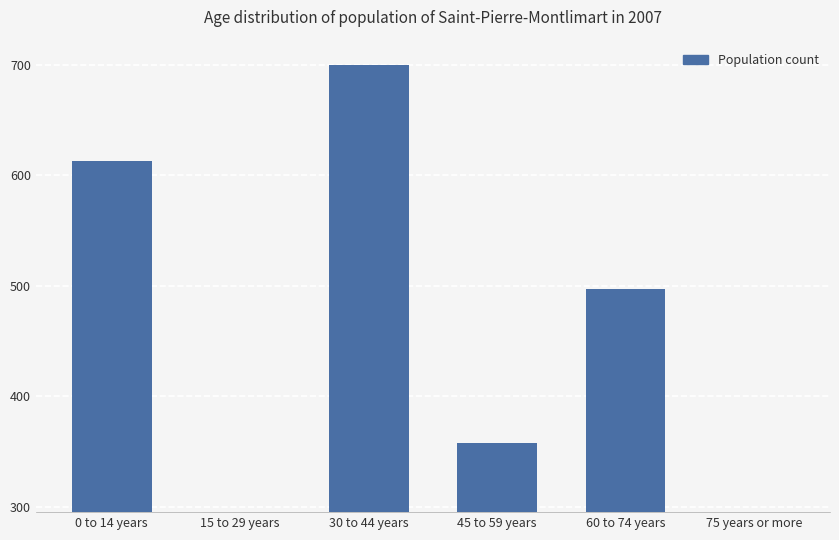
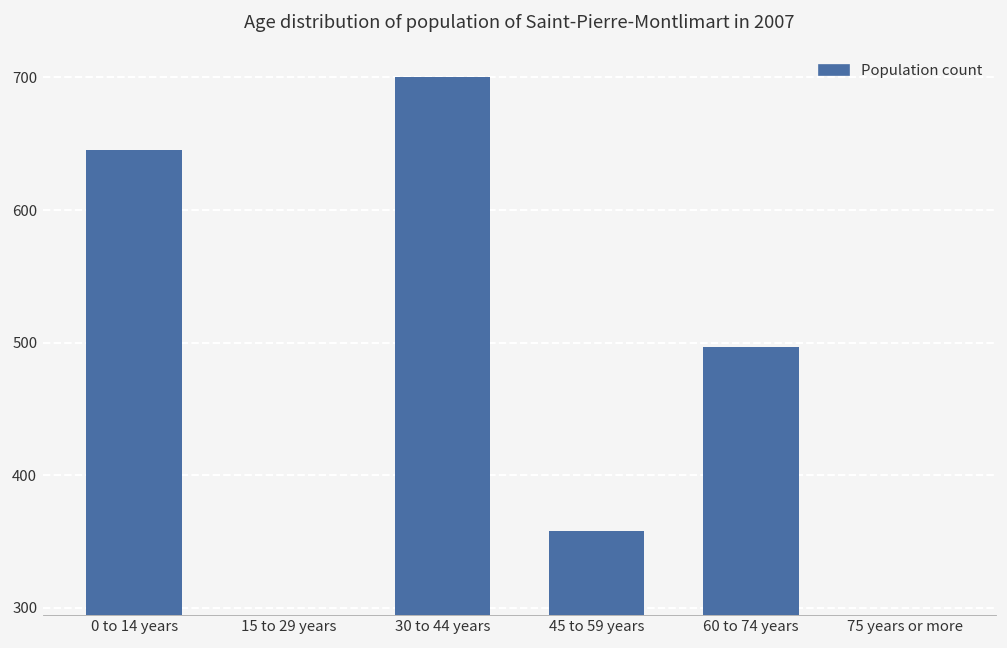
0 to 14 years: 613 -> 645
